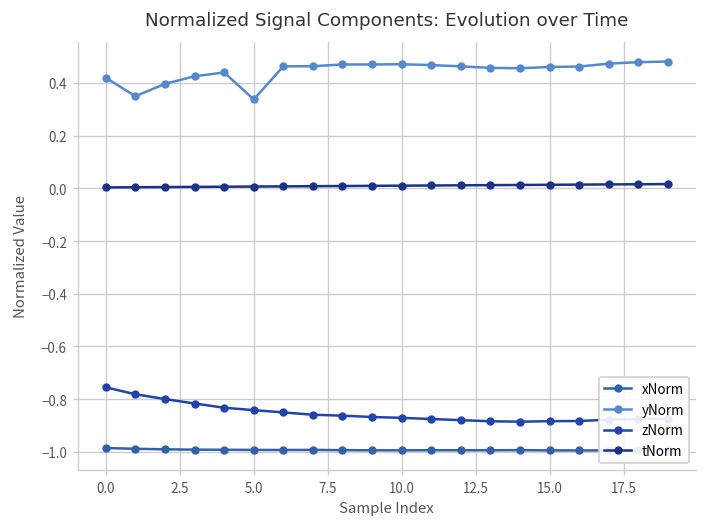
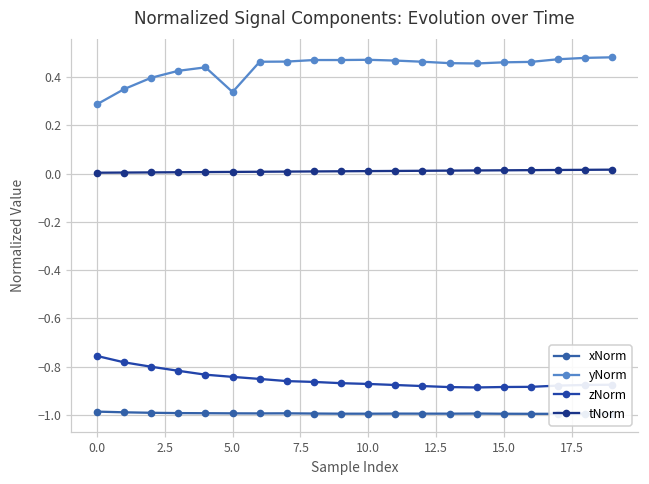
yNorm, 0.0: 0.42 -> 0.29
